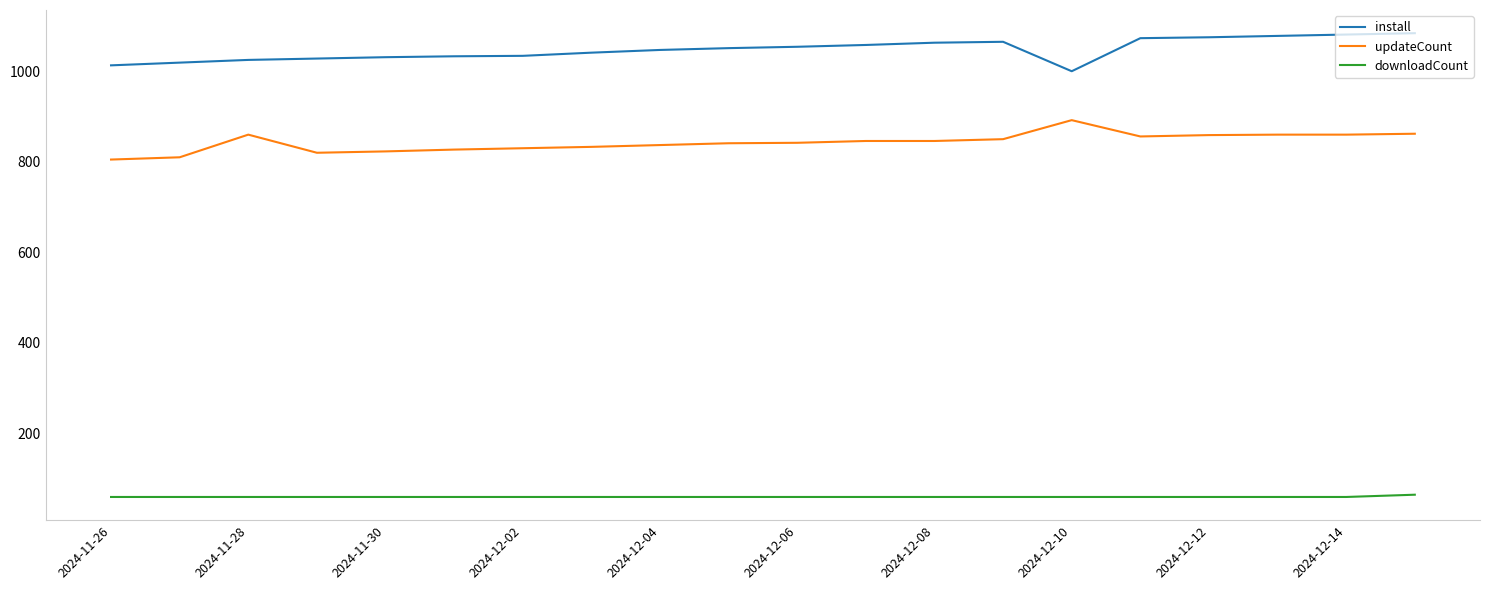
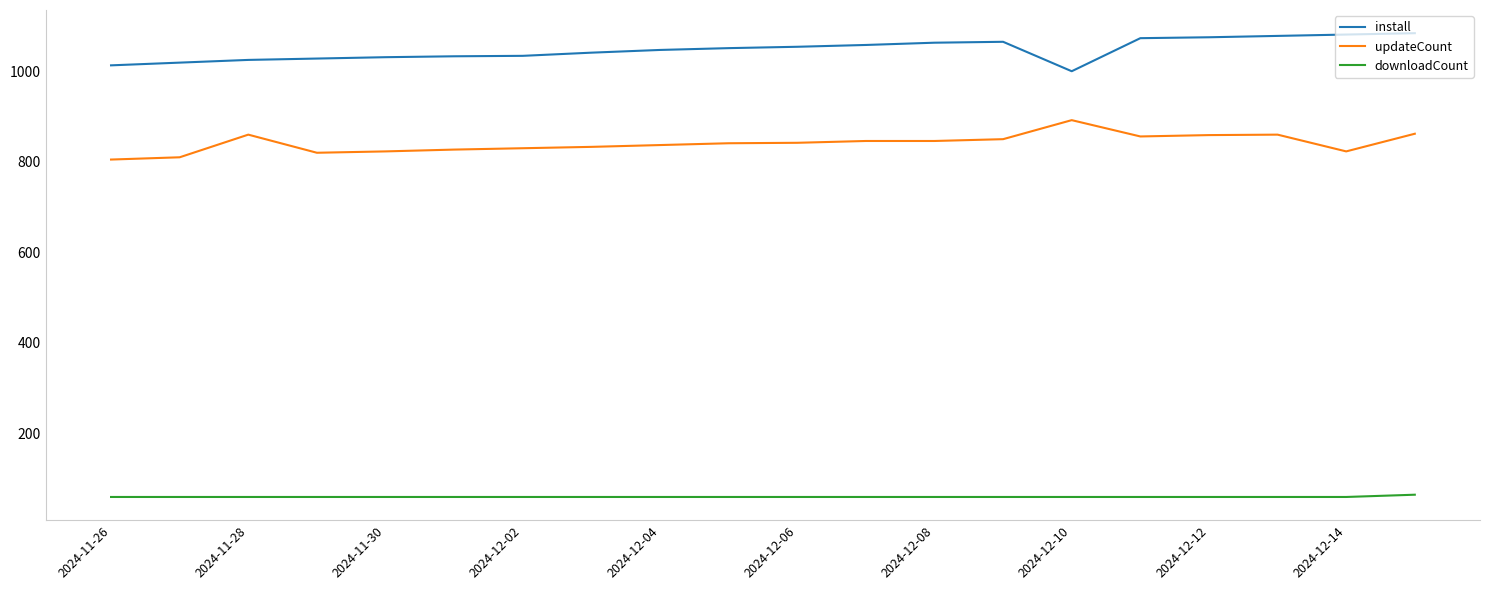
updateCount, 2024-12-14: 860 -> 820
